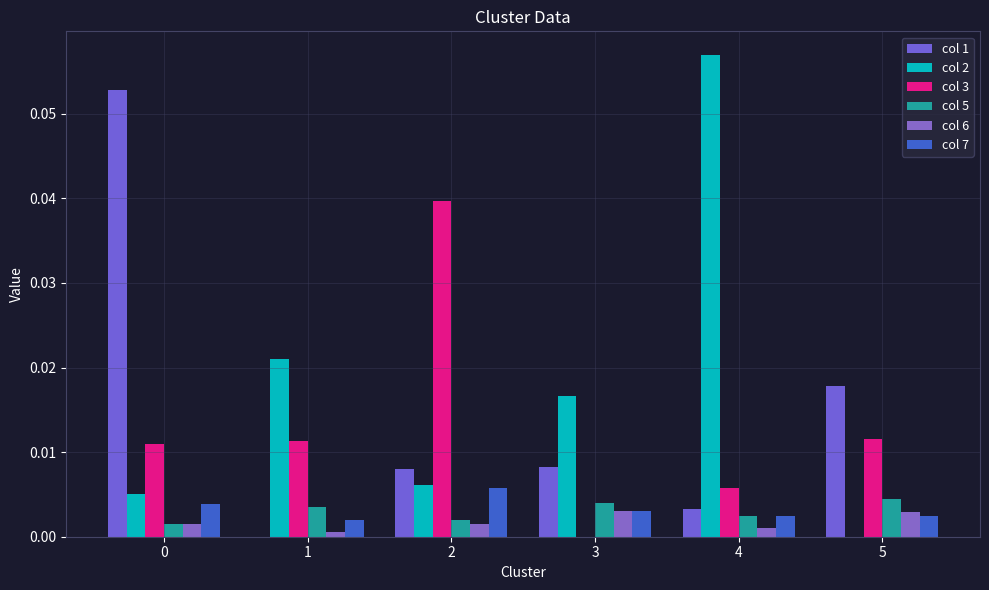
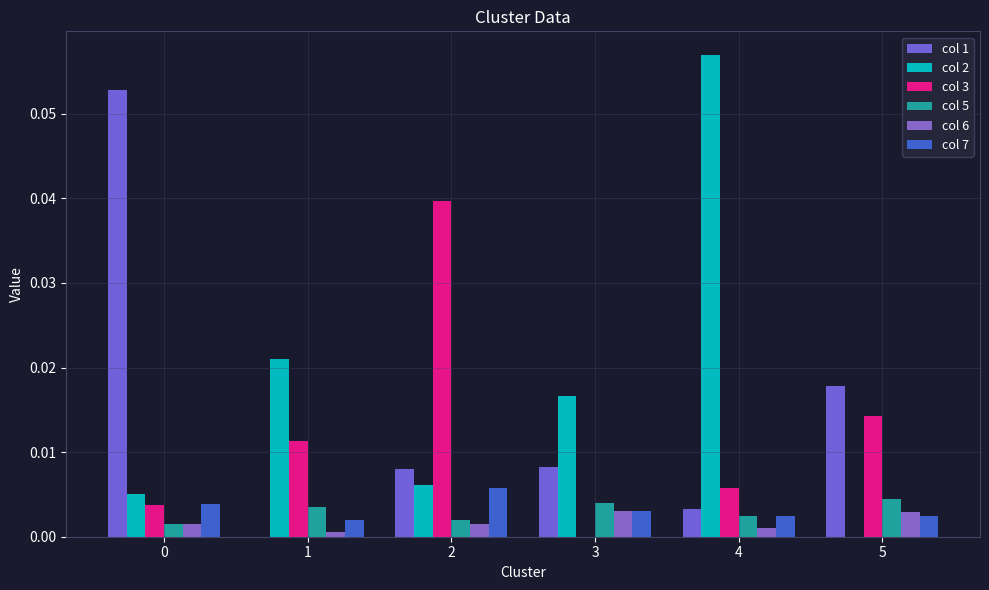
col 3, 0: 0.011 -> 0.004
col 3, 5: 0.012 -> 0.014
